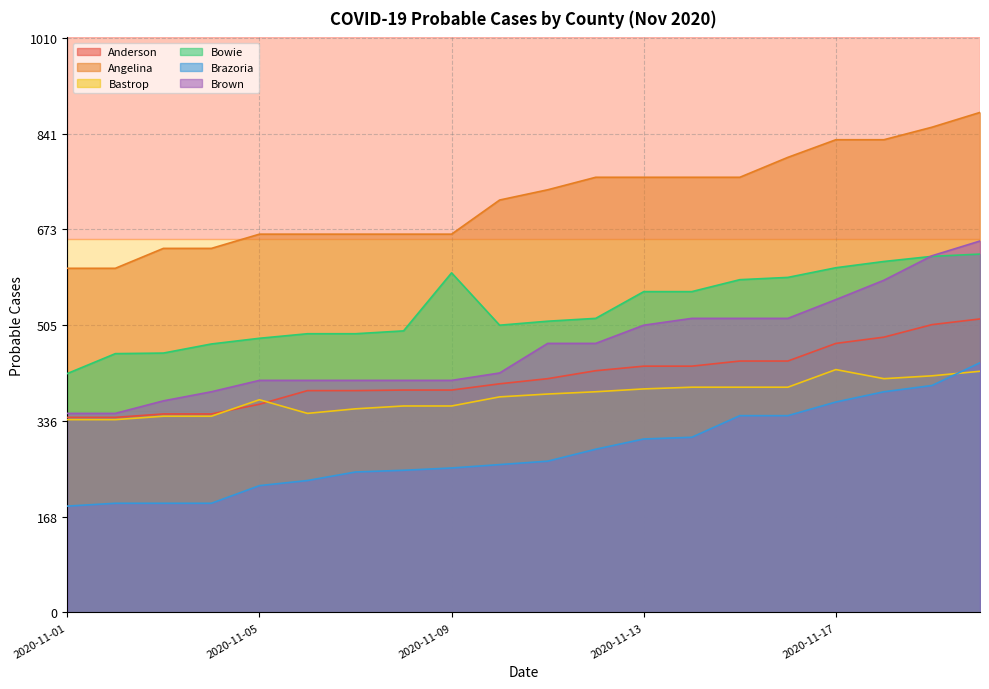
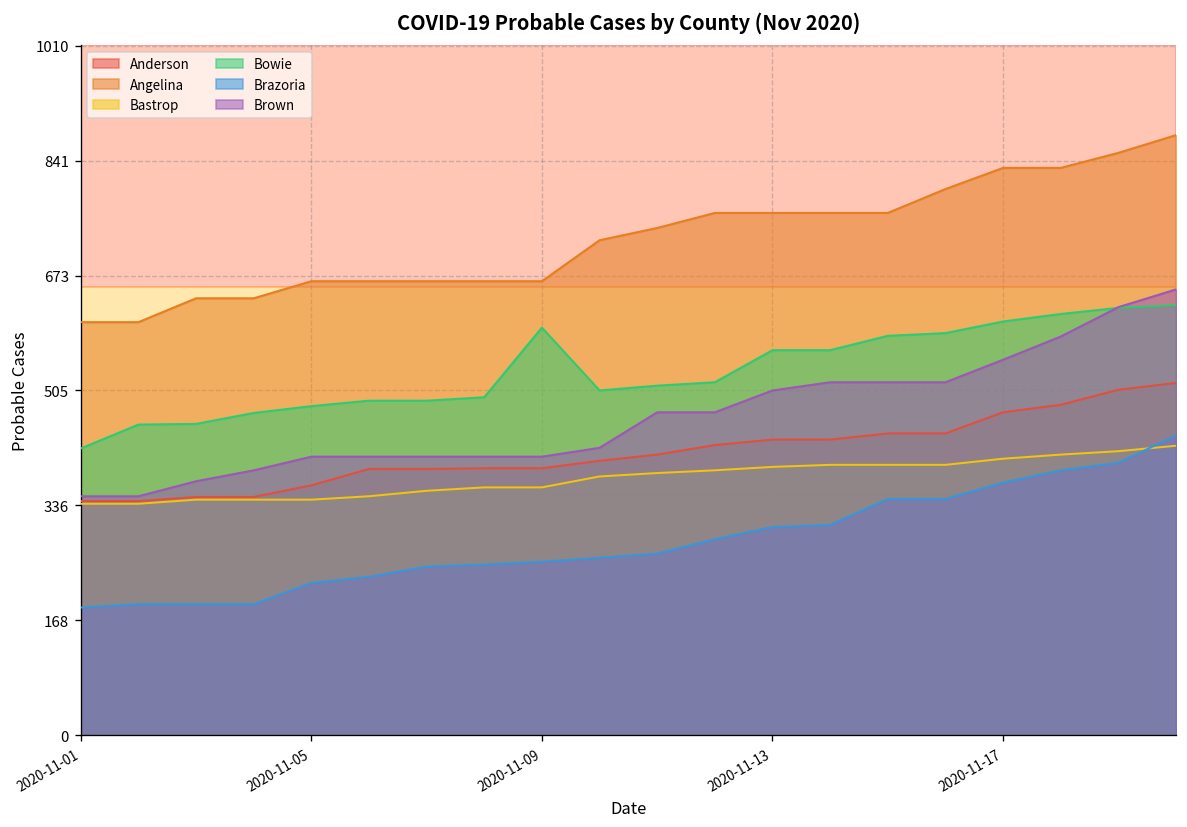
Bastrop, 2020-11-05: 370 -> 350
Bastrop, 2020-11-17: 430 -> 410
